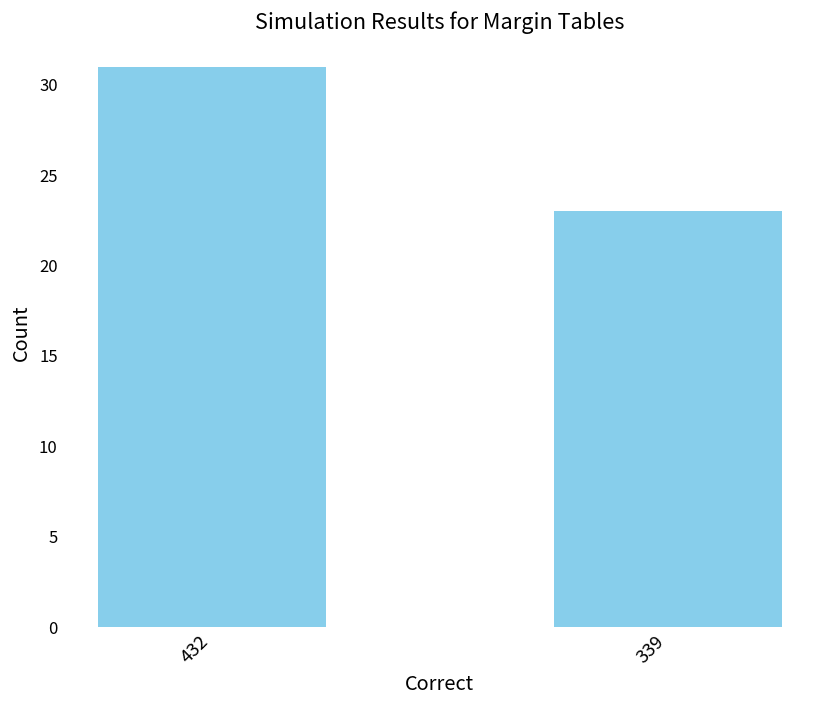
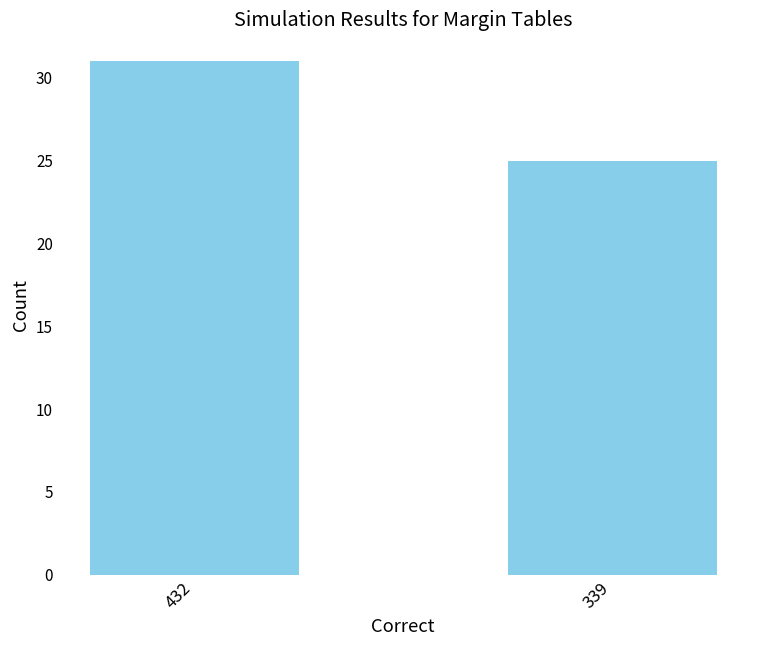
339: 23 -> 25
